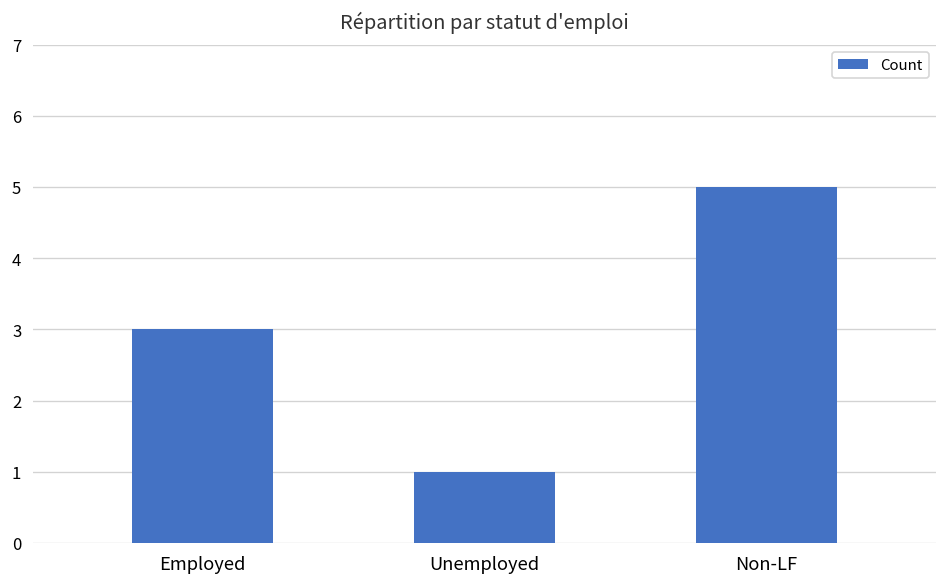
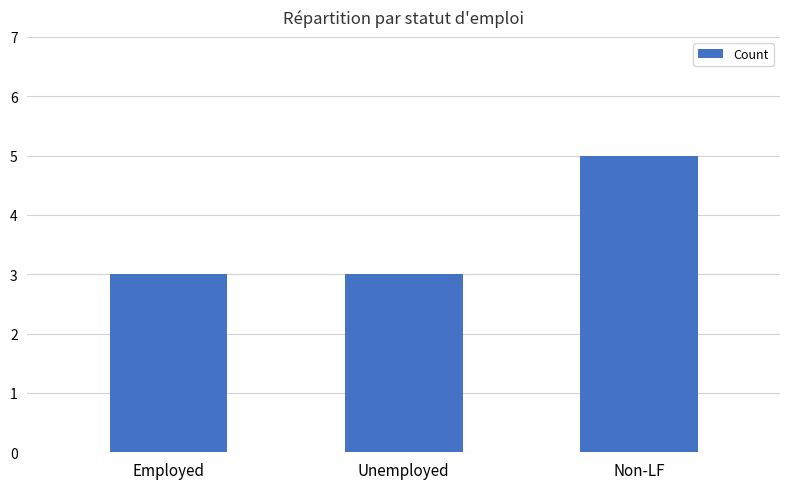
Unemployed: 1 -> 3
